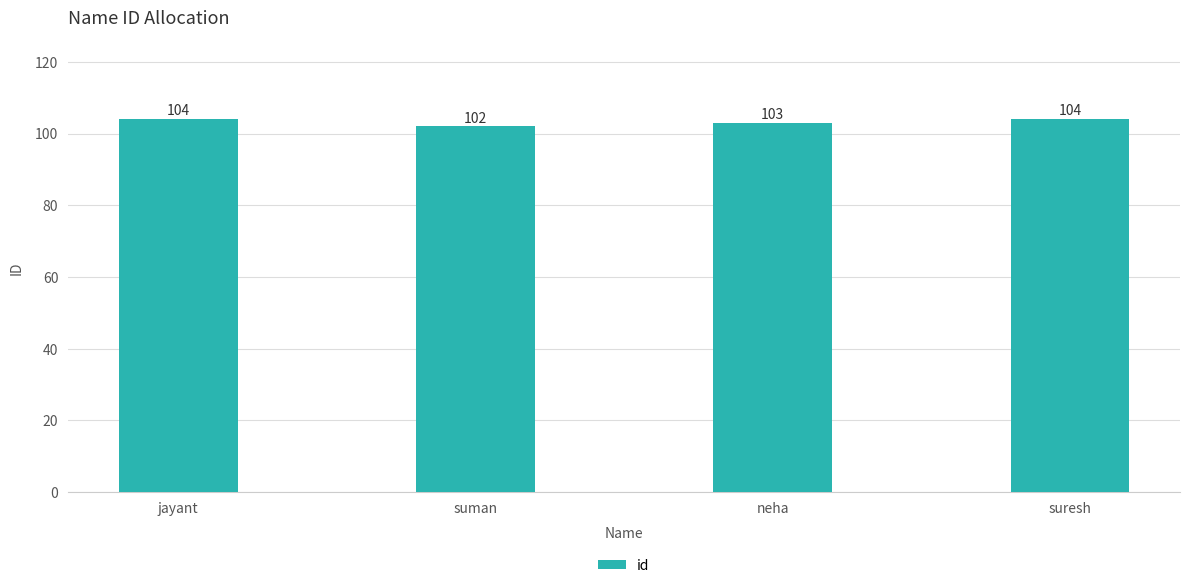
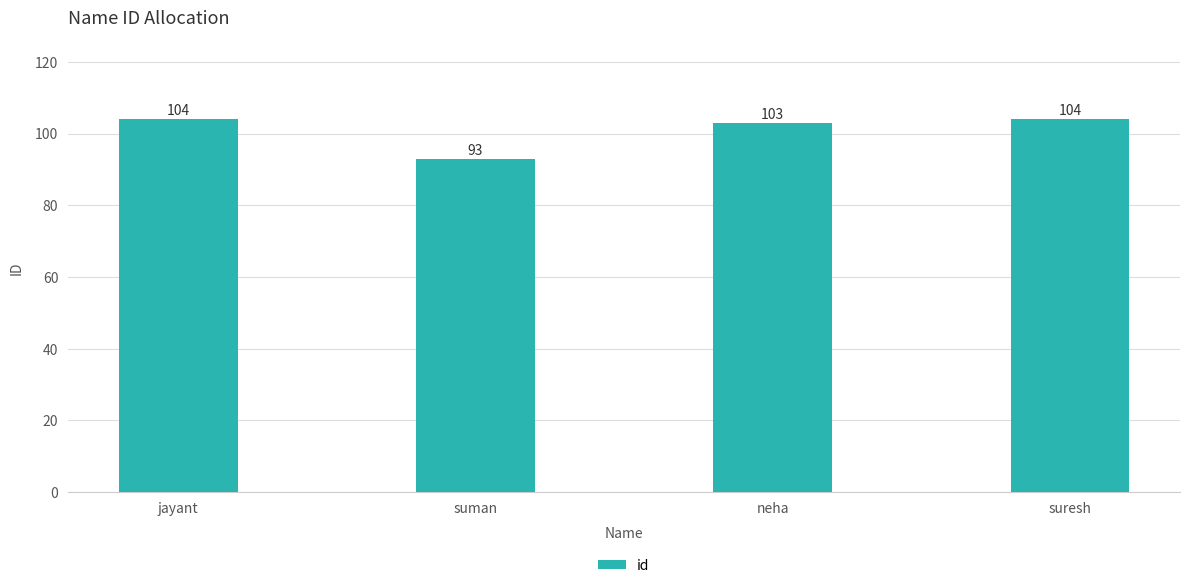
suman: 102 -> 93
